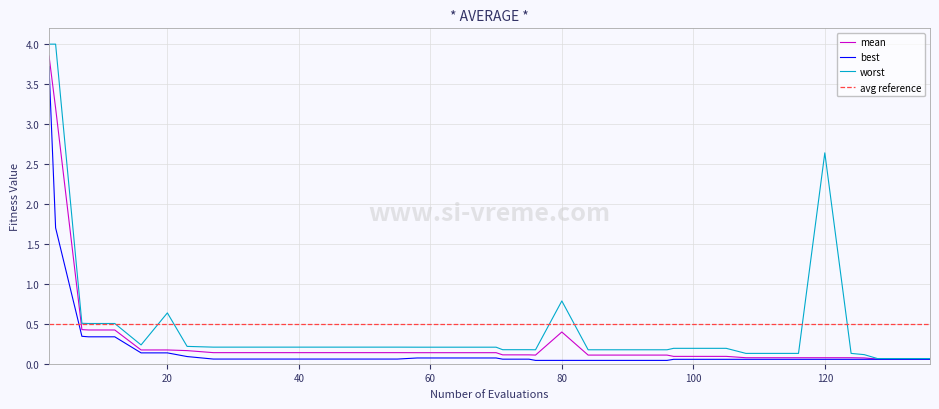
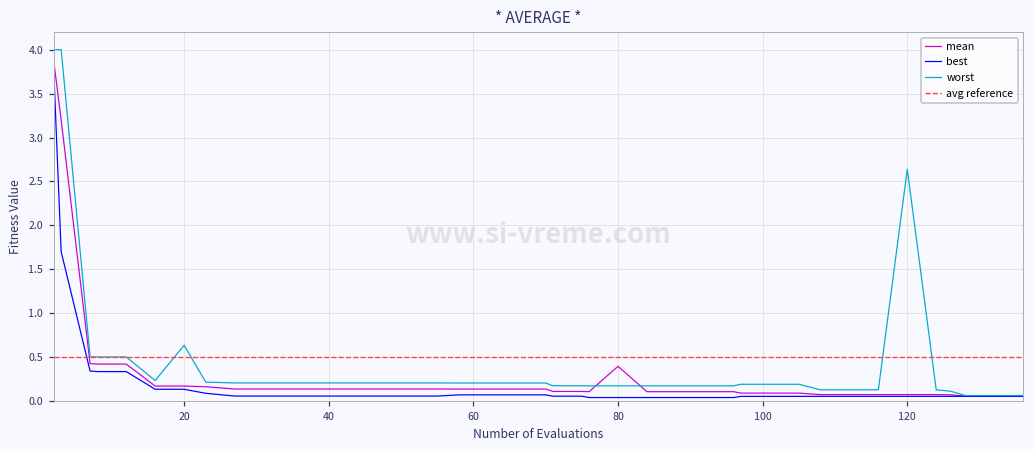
worst, 80: 0.8 -> 0.2
